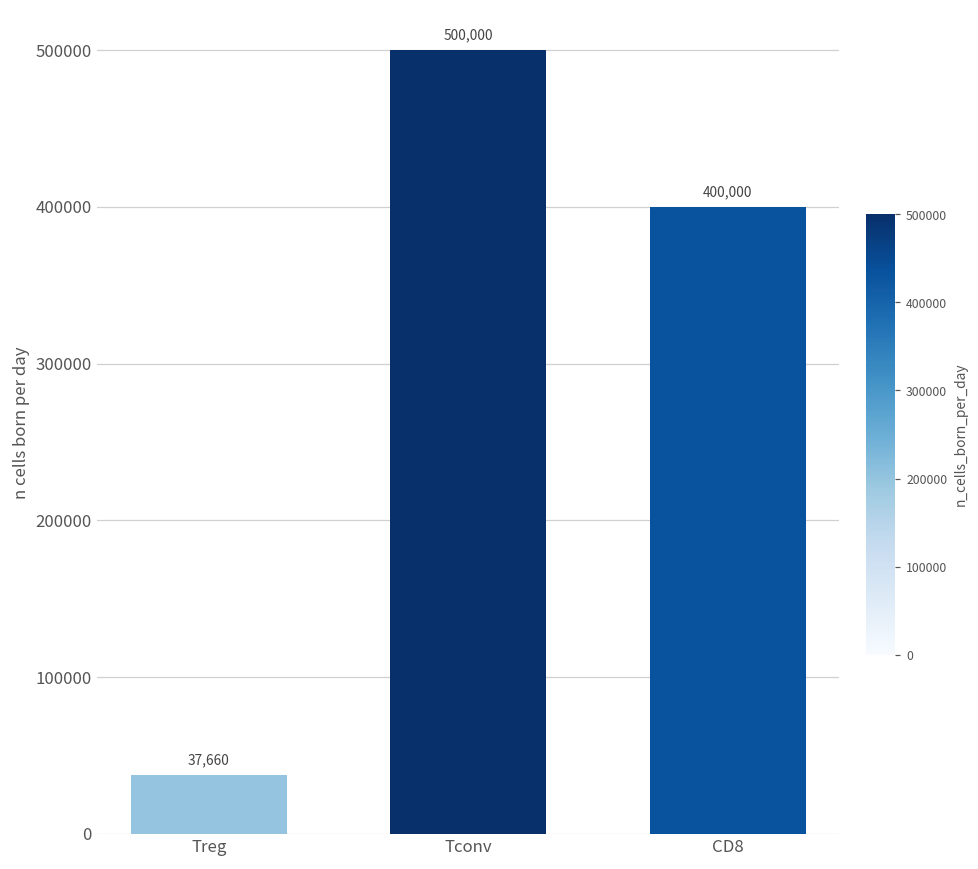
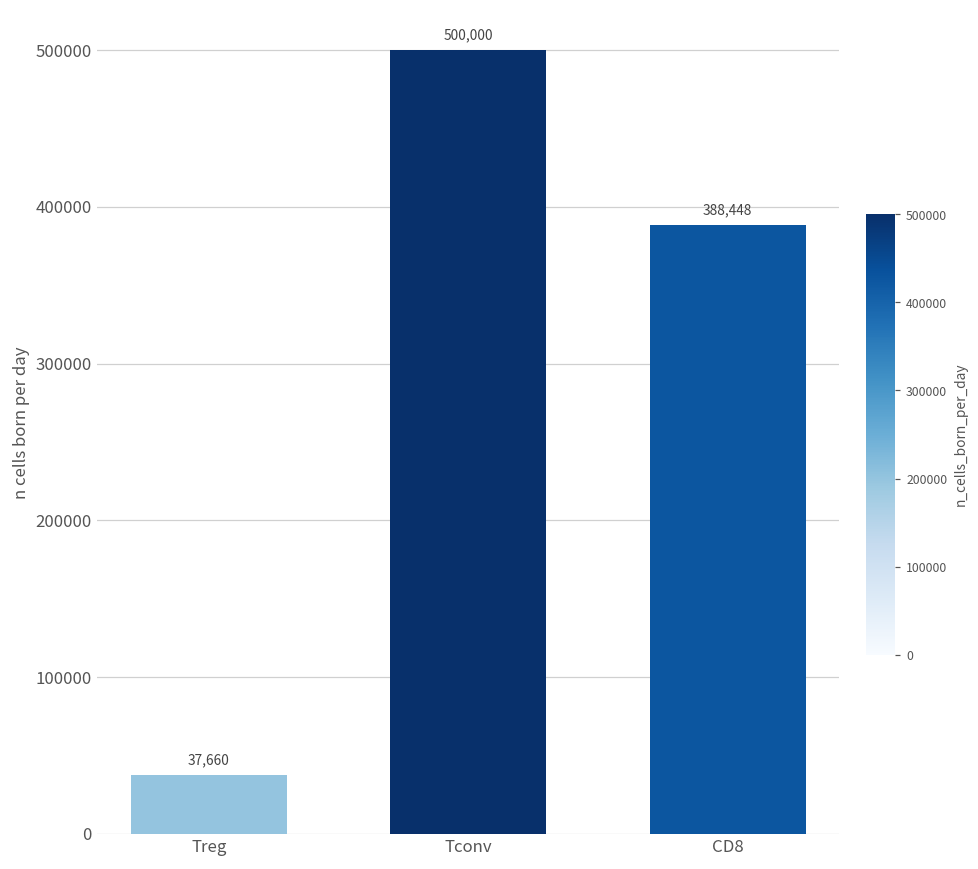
CD8: 400,000 -> 388,448
